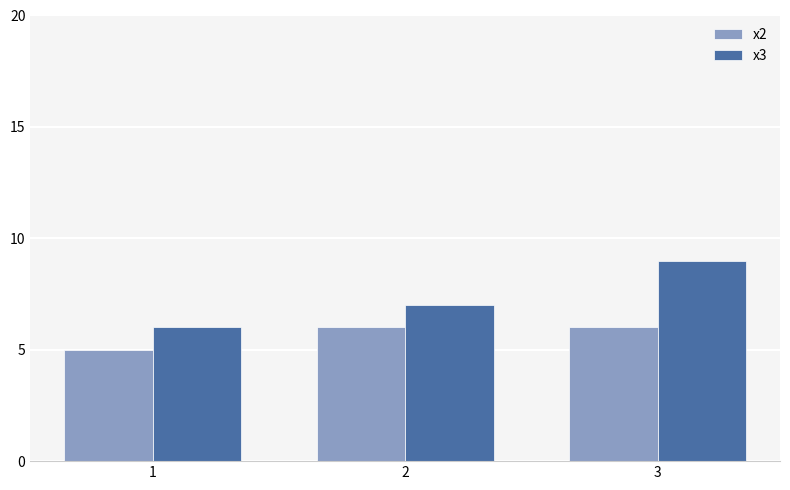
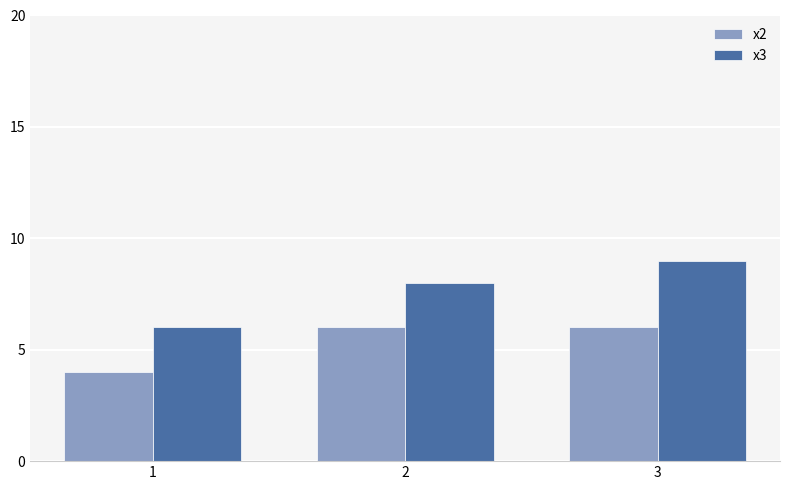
x2, 1: 5 -> 4
x3, 2: 7 -> 8
